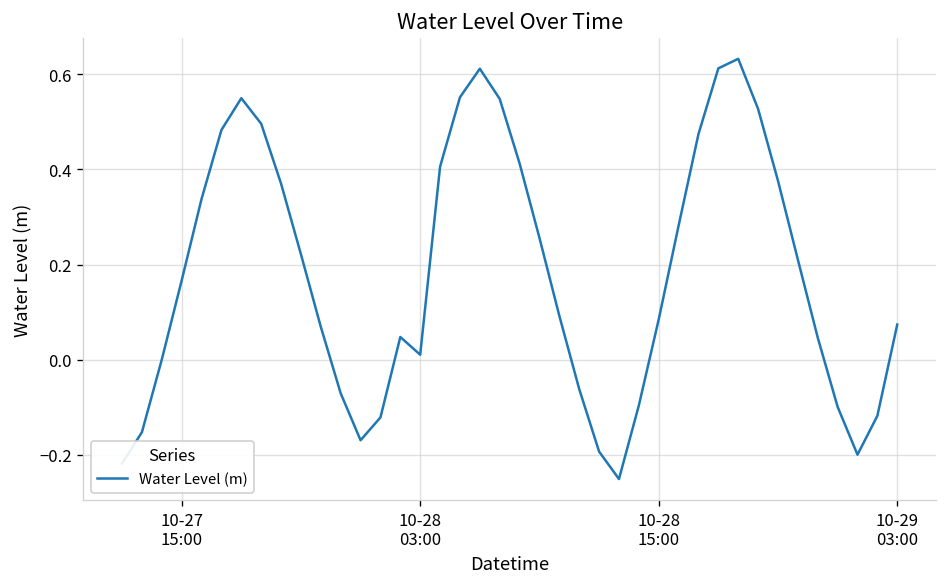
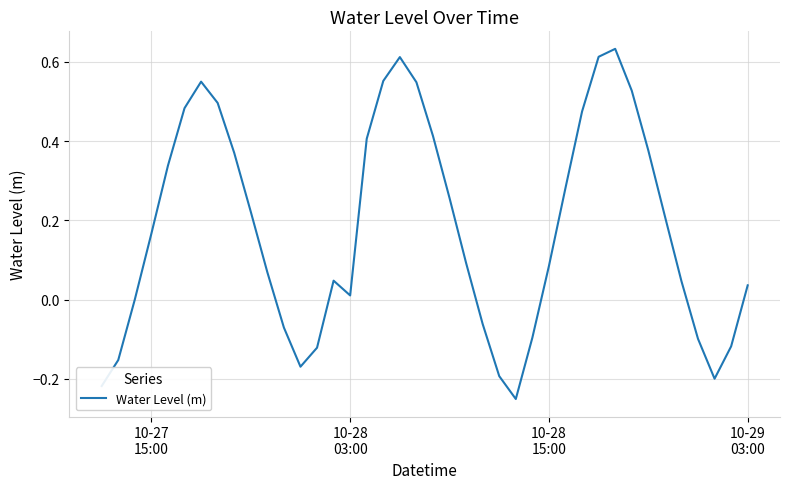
10-29 03:00: 0.07 -> 0.04
